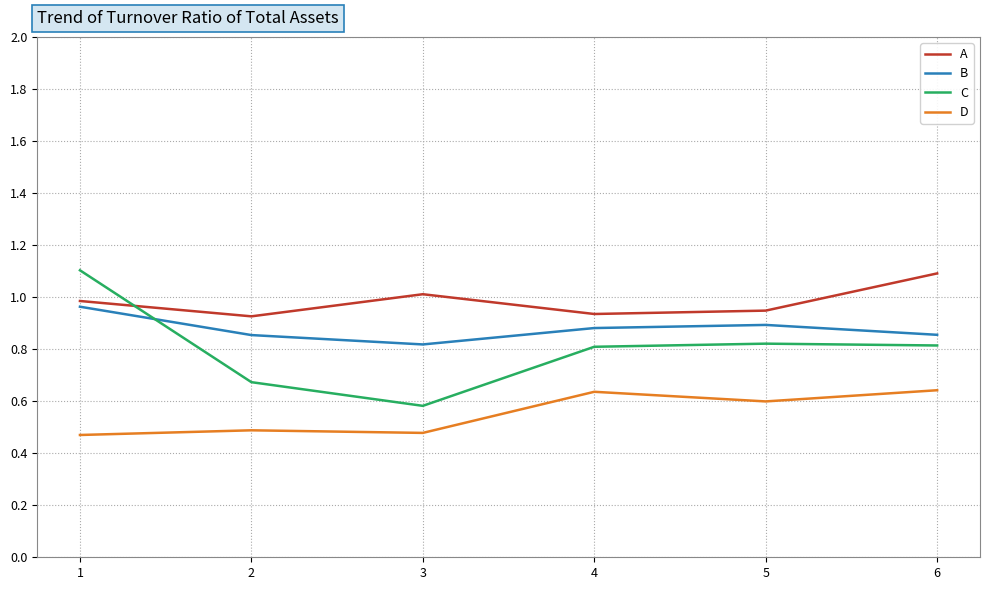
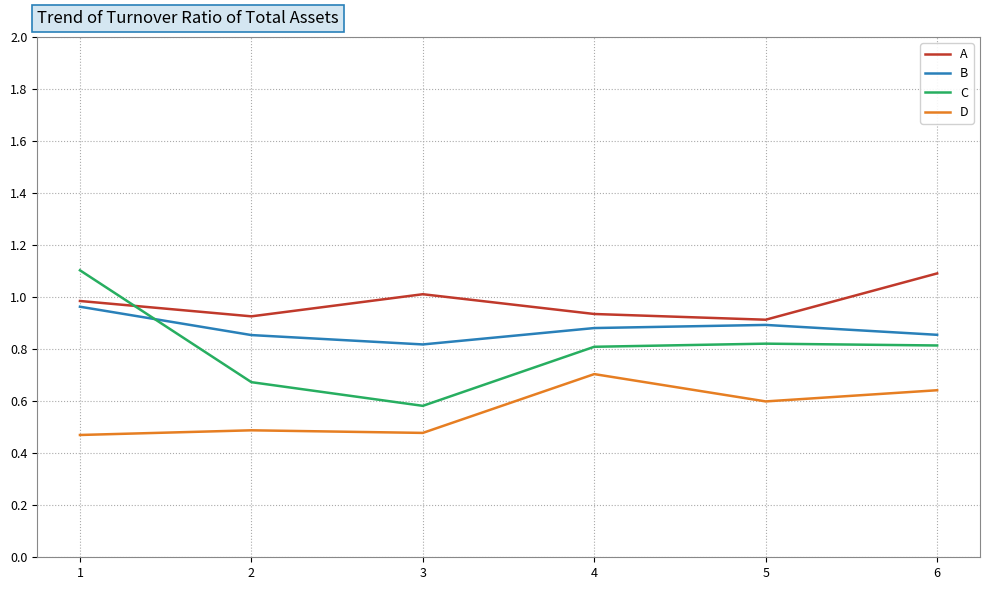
D, 4: 0.64 -> 0.70
A, 5: 0.95 -> 0.91
